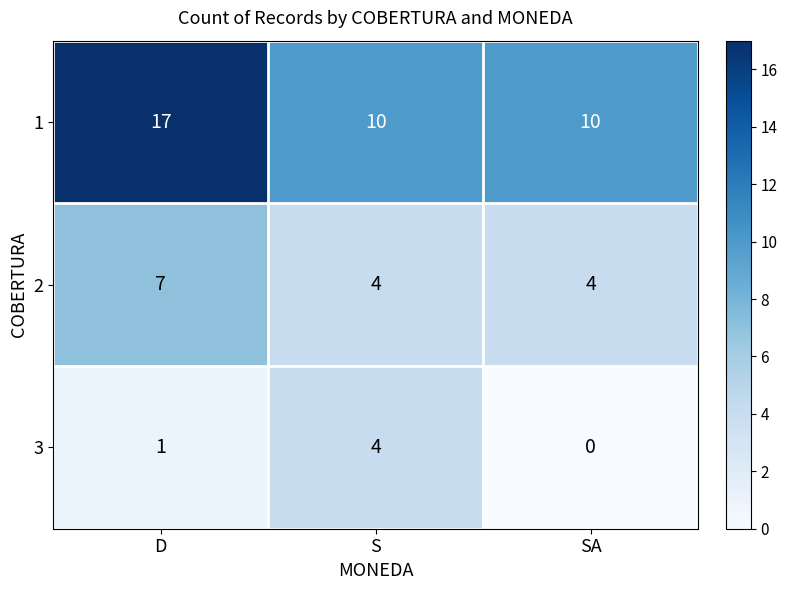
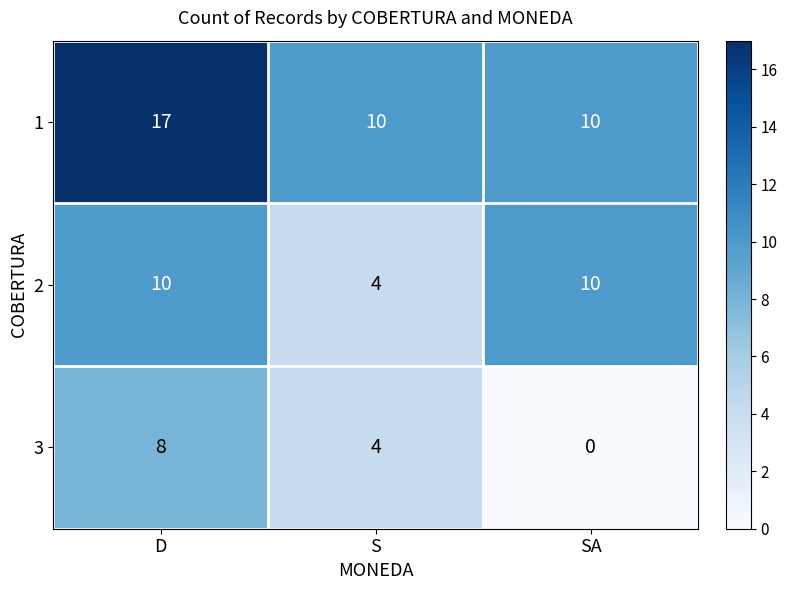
2, D: 7 -> 10
2, SA: 4 -> 10
3, D: 1 -> 8
